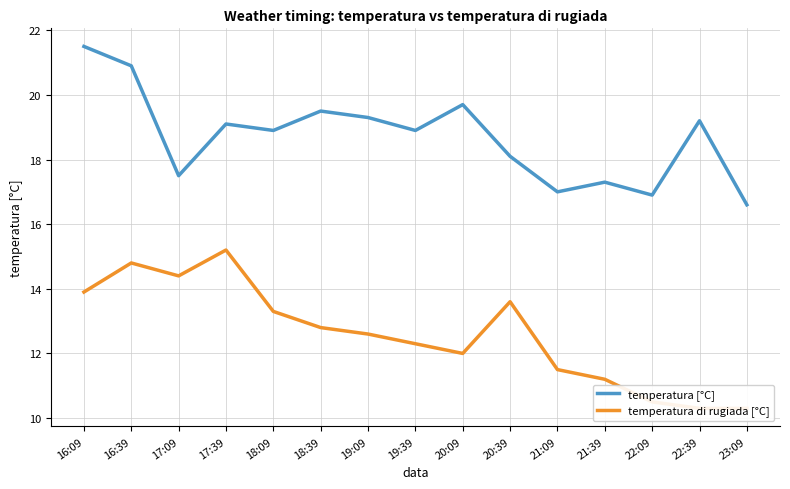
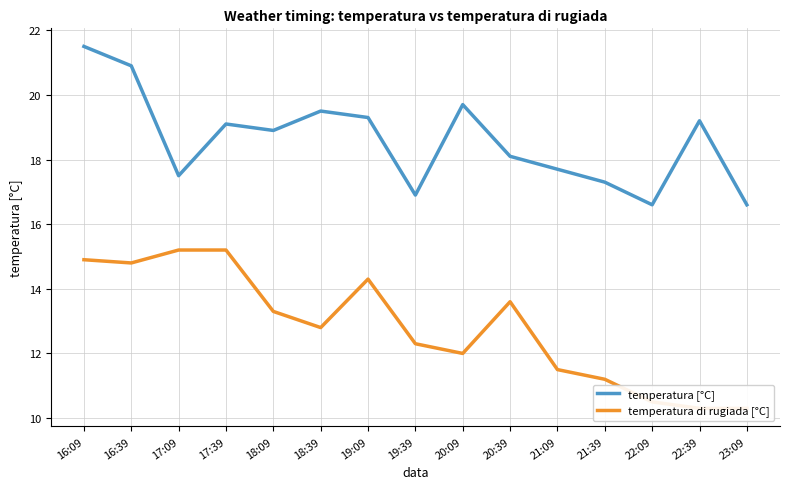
temperatura di rugiada [°C], 16:09: 13.9 -> 14.9
temperatura di rugiada [°C], 17:09: 14.4 -> 15.2
temperatura di rugiada [°C], 19:09: 12.6 -> 14.3
temperatura [°C], 19:39: 18.9 -> 16.9
temperatura [°C], 21:09: 17.0 -> 17.7
temperatura [°C], 22:09: 16.9 -> 16.6
